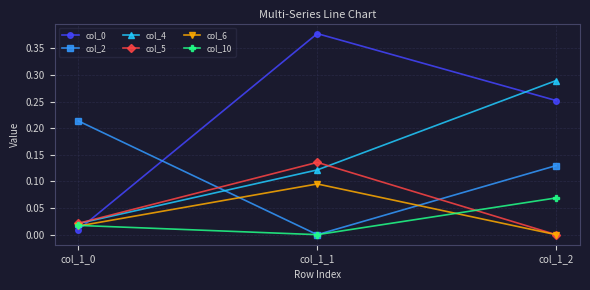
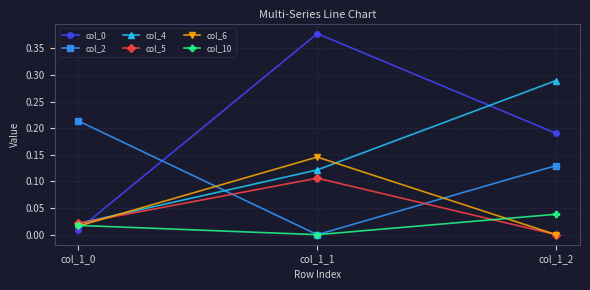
col_5, col_1_1: 0.14 -> 0.11
col_6, col_1_1: 0.10 -> 0.15
col_0, col_1_2: 0.25 -> 0.19
col_10, col_1_2: 0.07 -> 0.04
